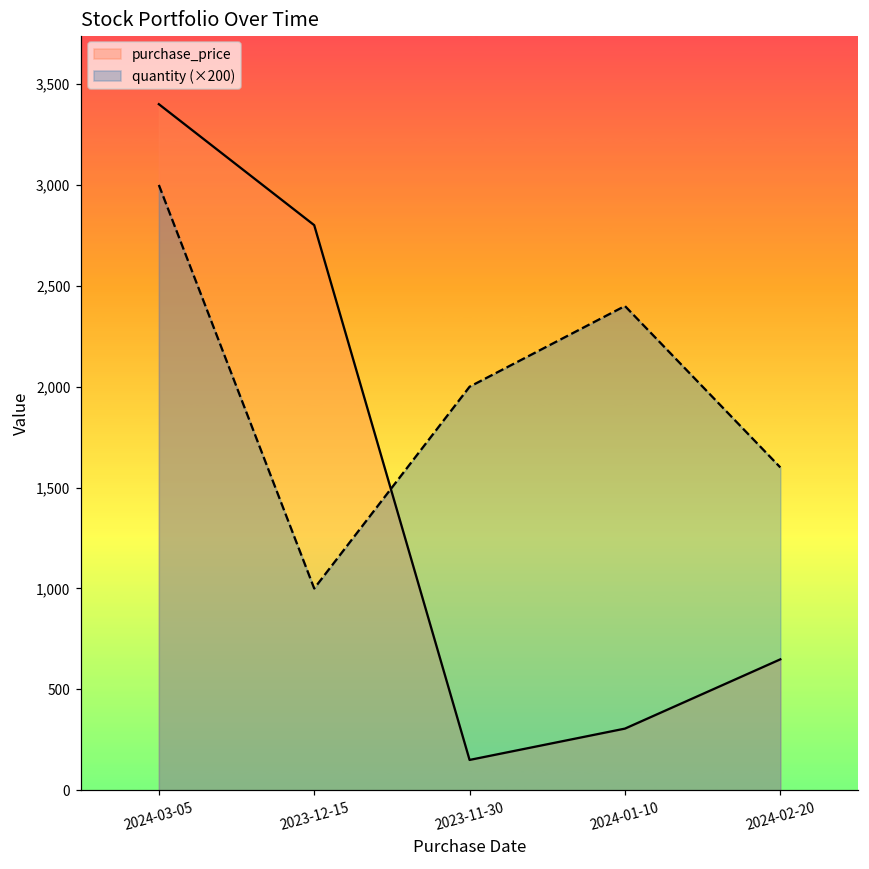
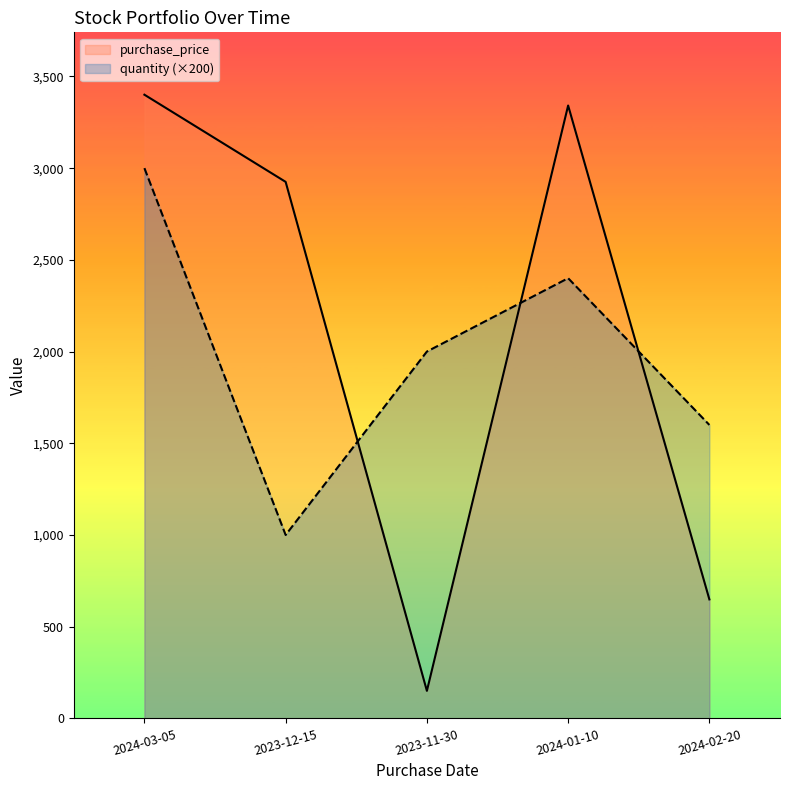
purchase_price, 2023-12-15: 2,800 -> 2,930
purchase_price, 2024-01-10: 310 -> 3,340
